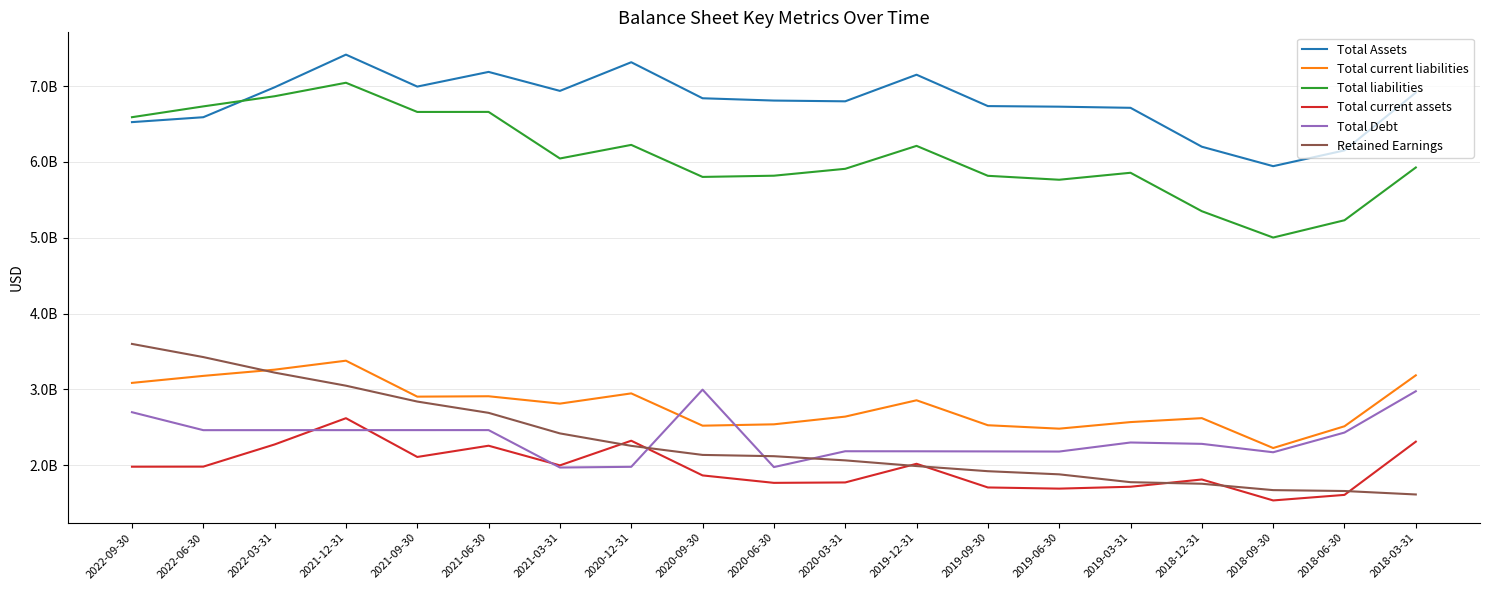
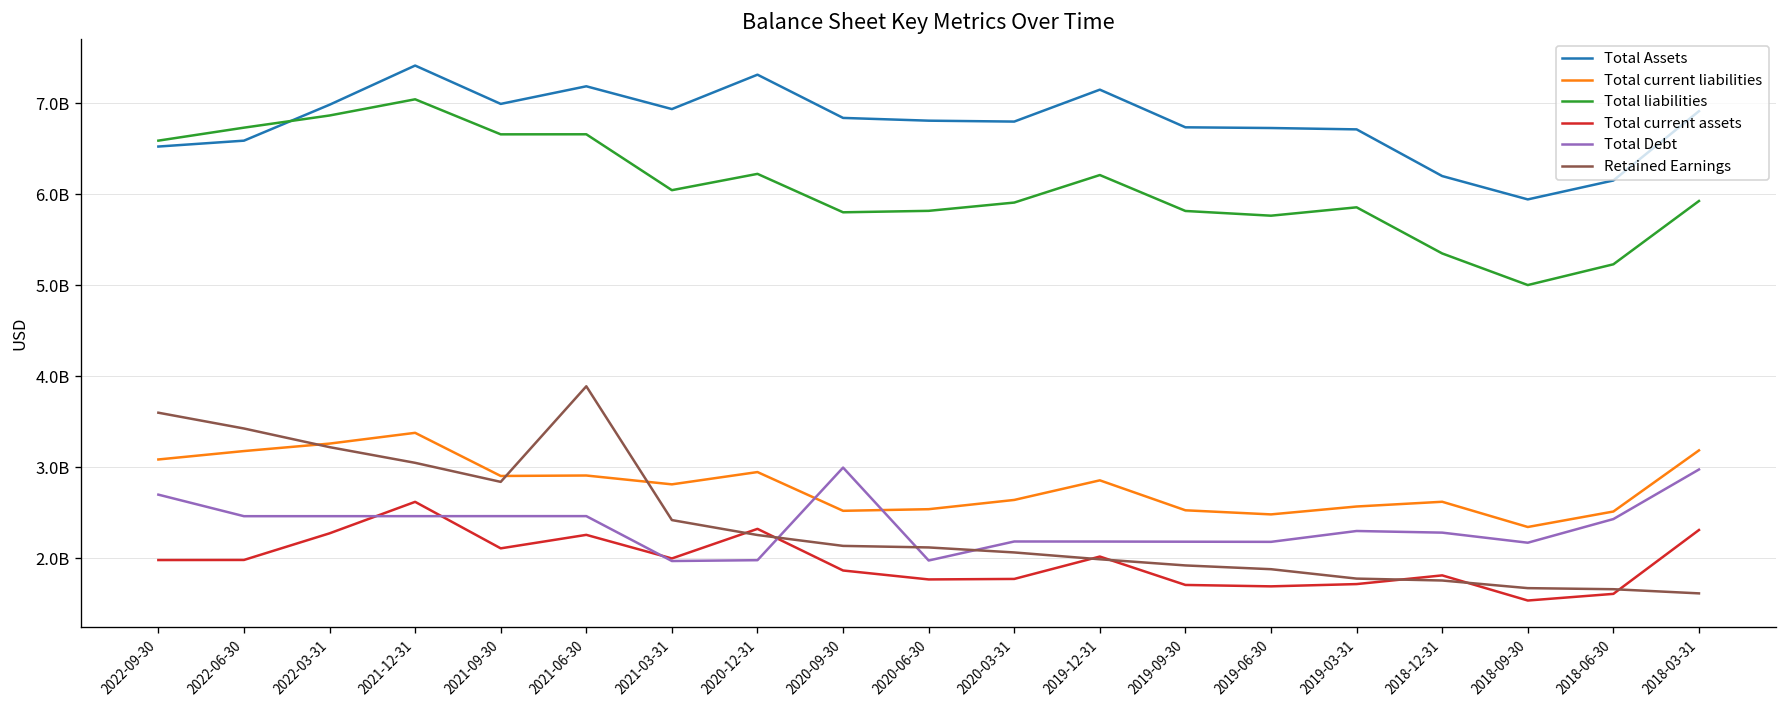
Retained Earnings, 2021-06-30: 2700000000 -> 3900000000
Total current liabilities, 2018-09-30: 2200000000 -> 2300000000
